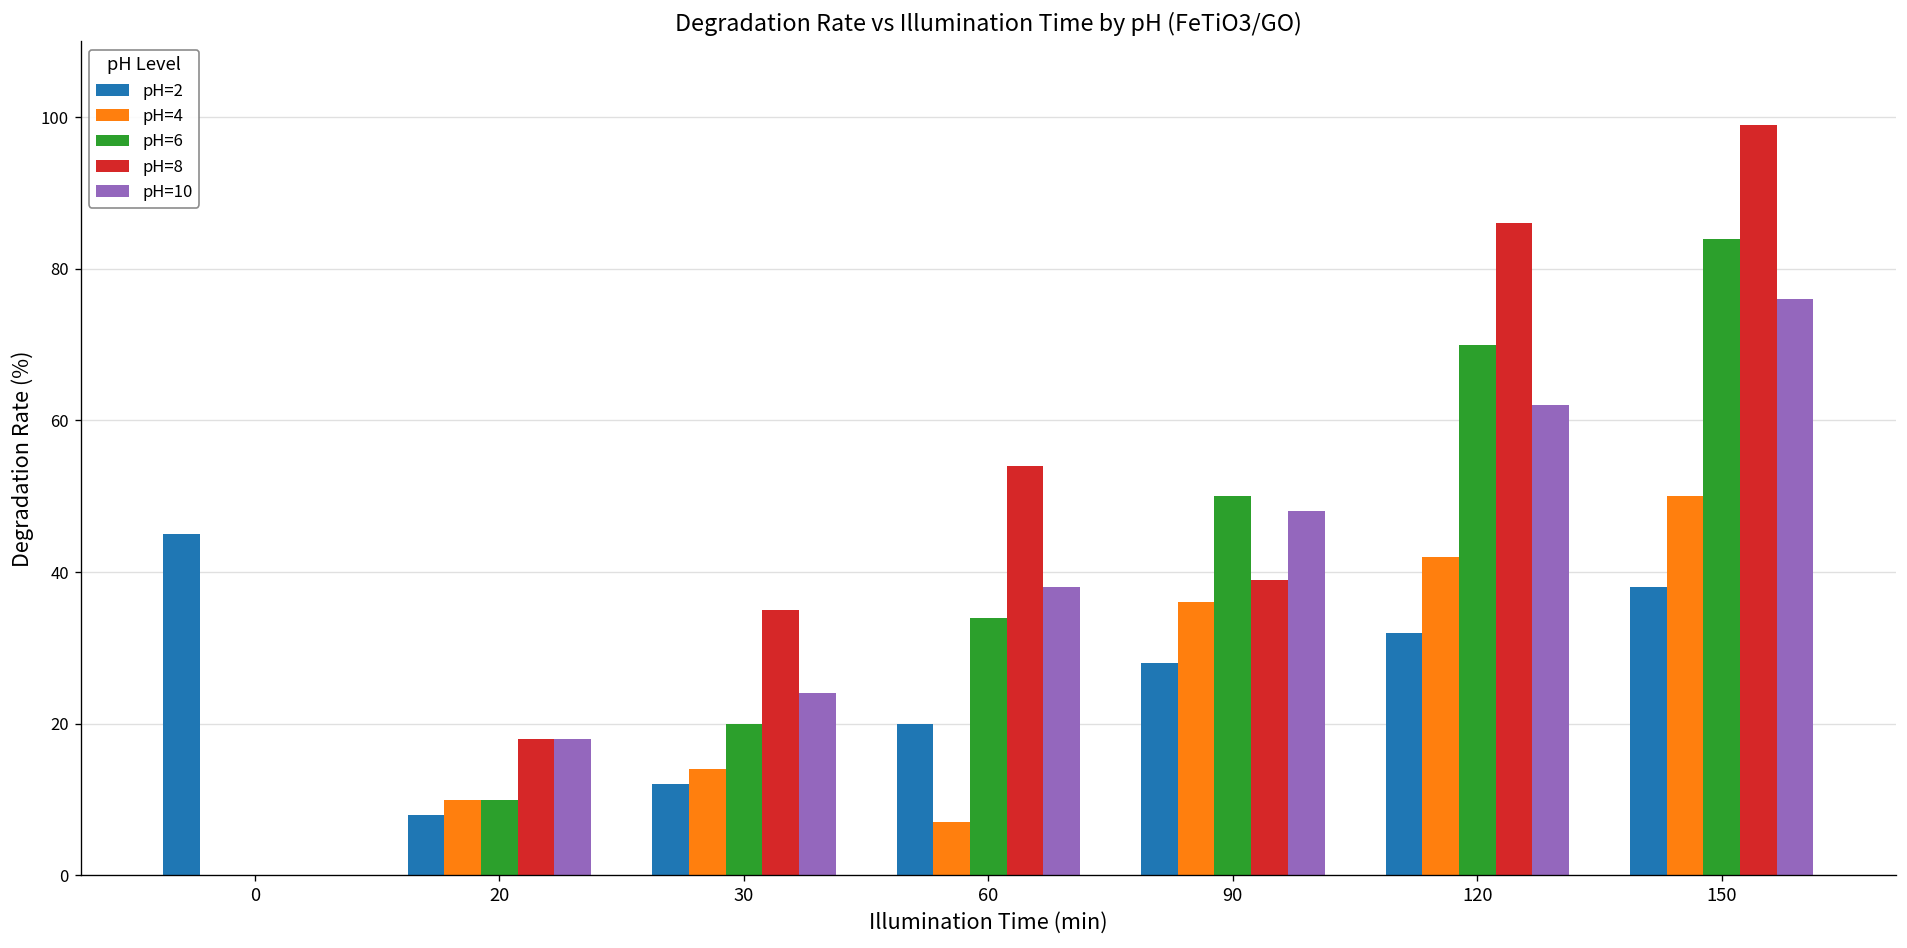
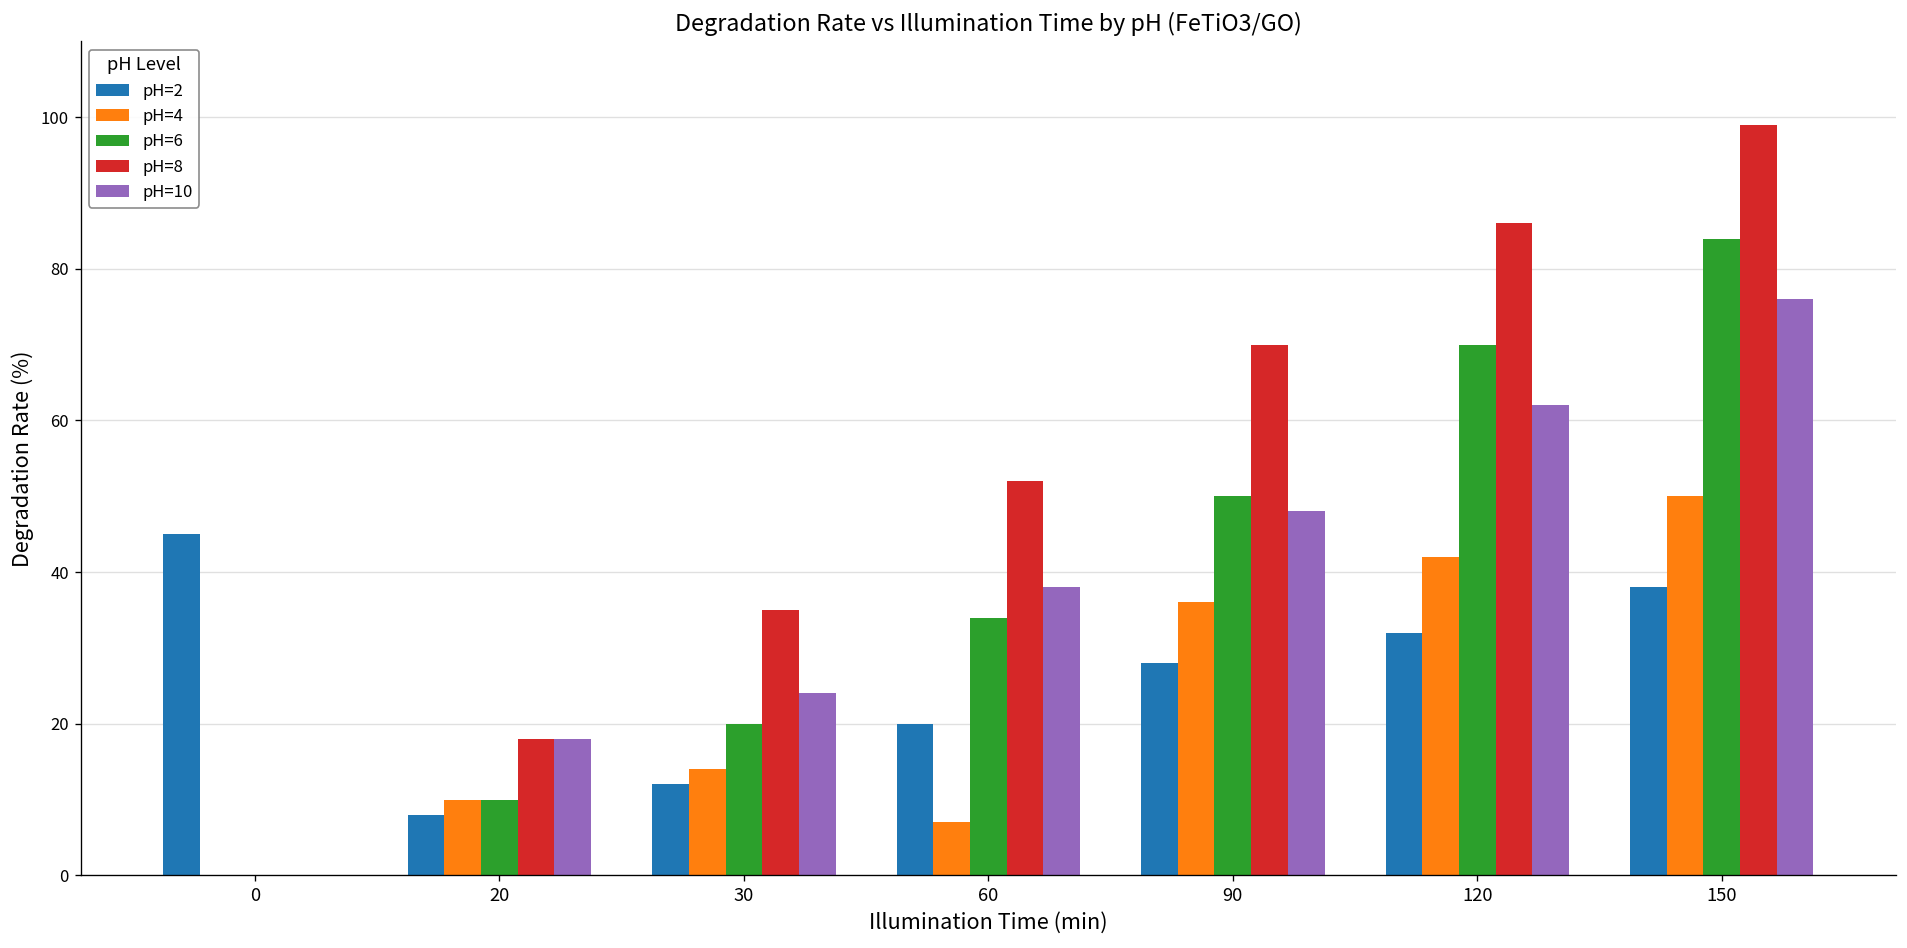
pH=8, 60: 54 -> 52
pH=8, 90: 39 -> 70
